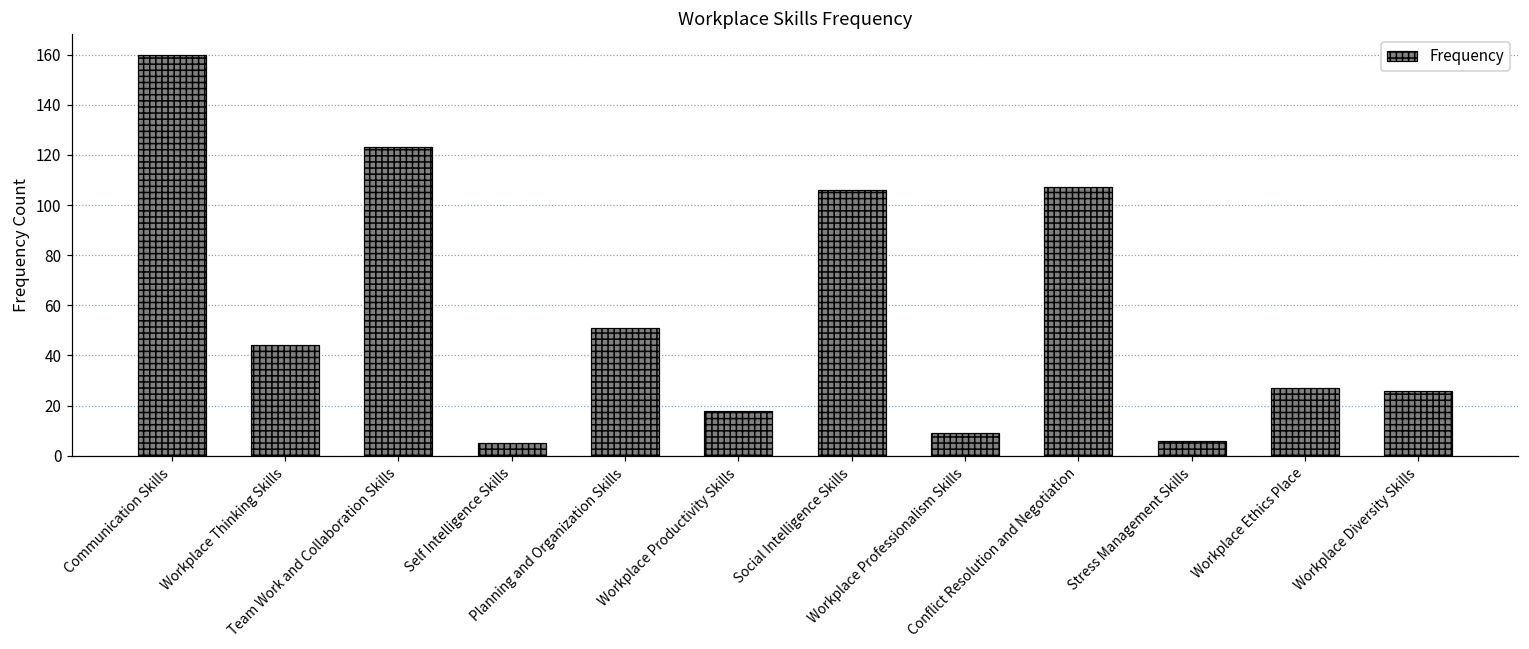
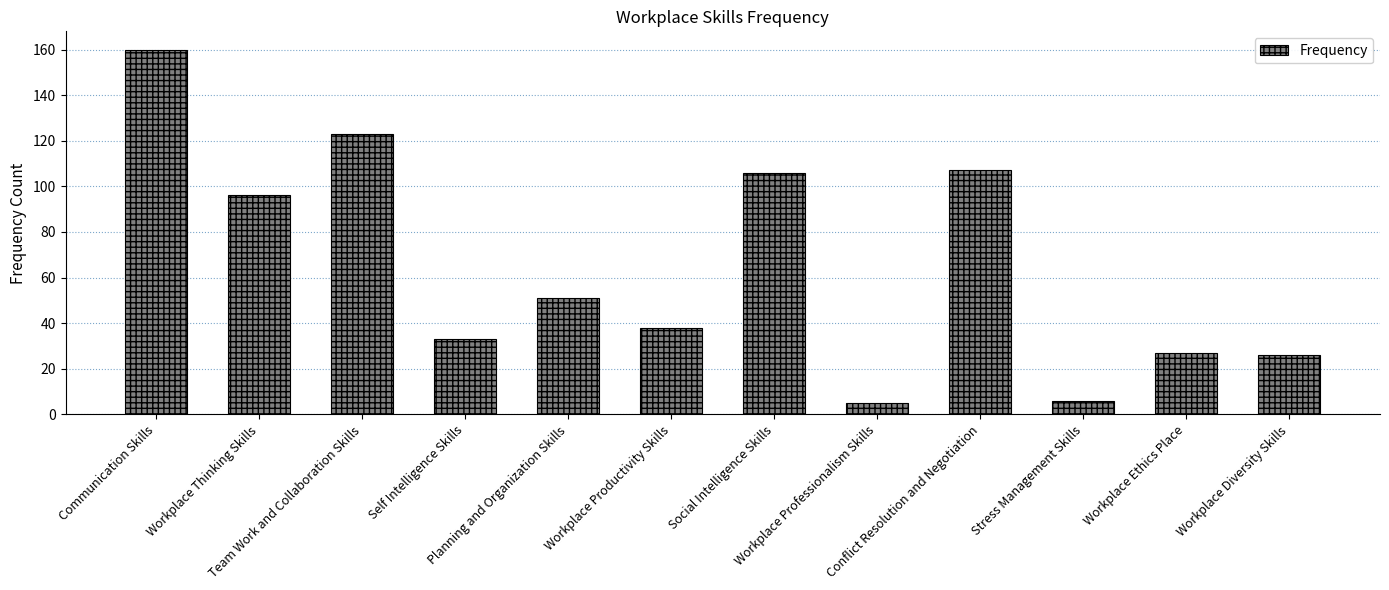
Workplace Thinking Skills: 44 -> 96
Self Intelligence Skills: 5 -> 33
Workplace Productivity Skills: 18 -> 38
Workplace Professionalism Skills: 9 -> 5
